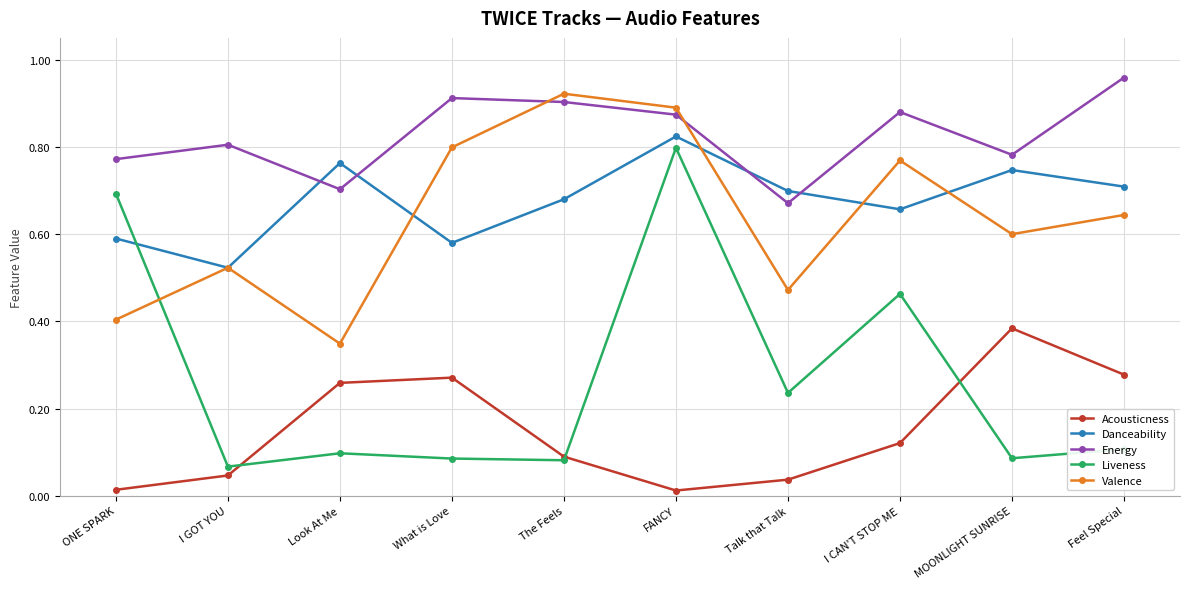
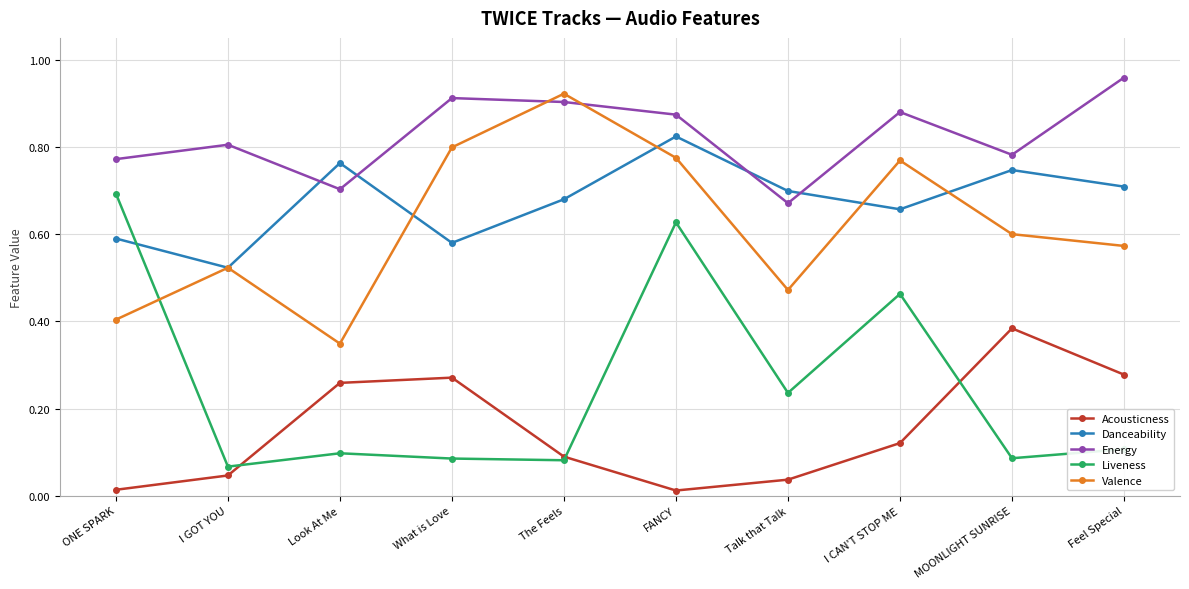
Liveness, FANCY: 0.80 -> 0.63
Valence, FANCY: 0.89 -> 0.78
Valence, Feel Special: 0.64 -> 0.57
